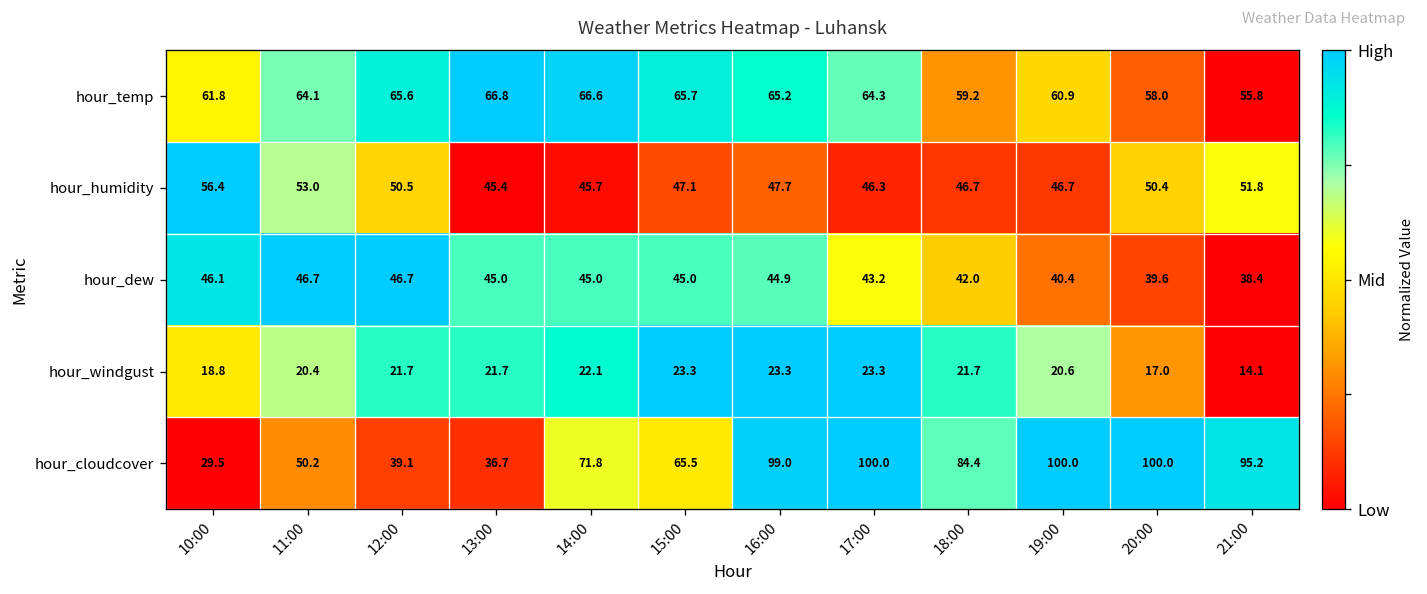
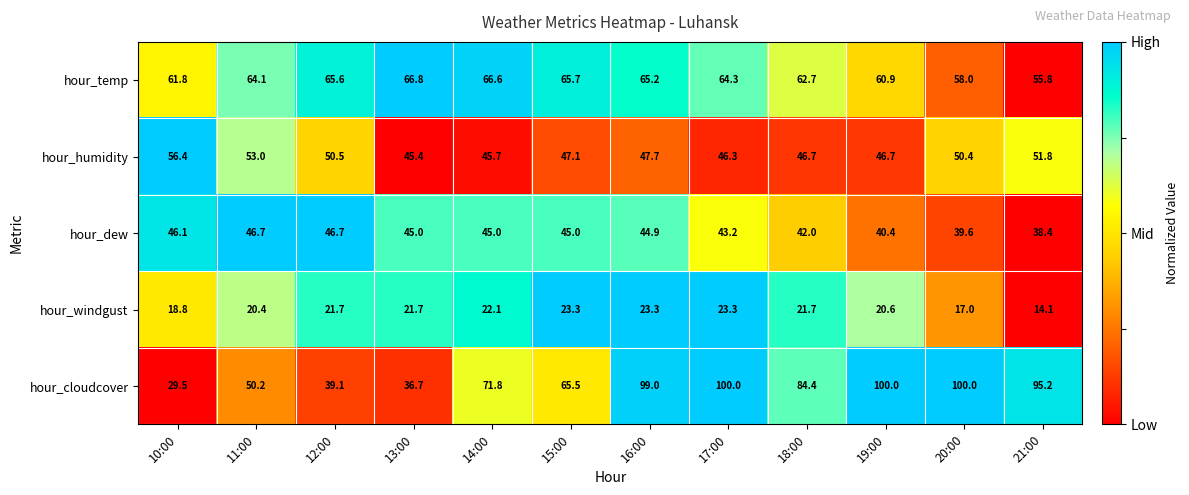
hour_temp, 18:00: 59.2 -> 62.7
